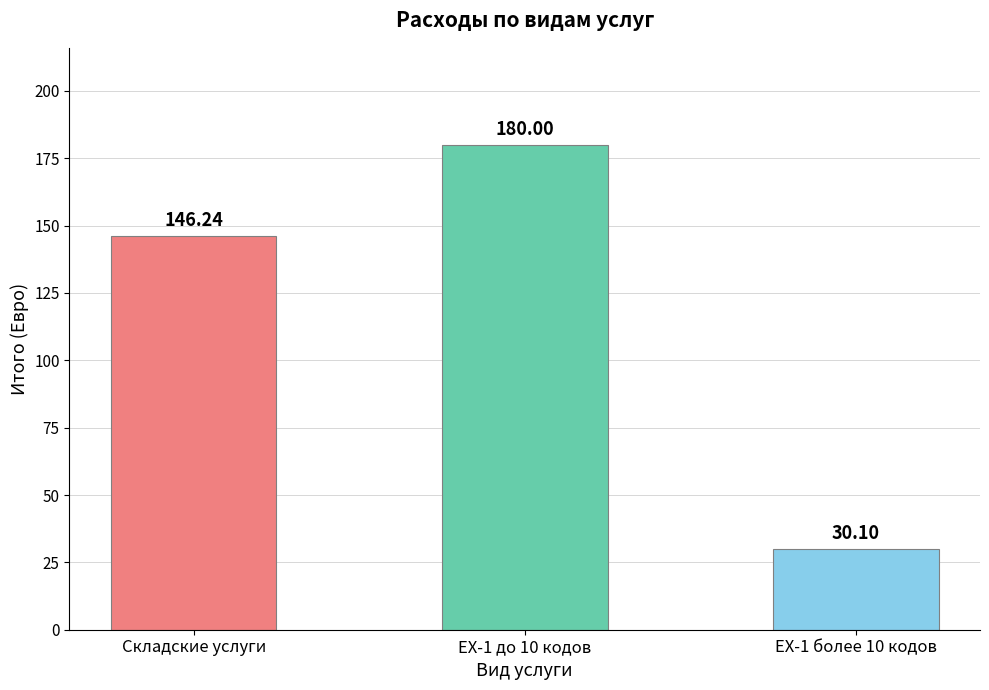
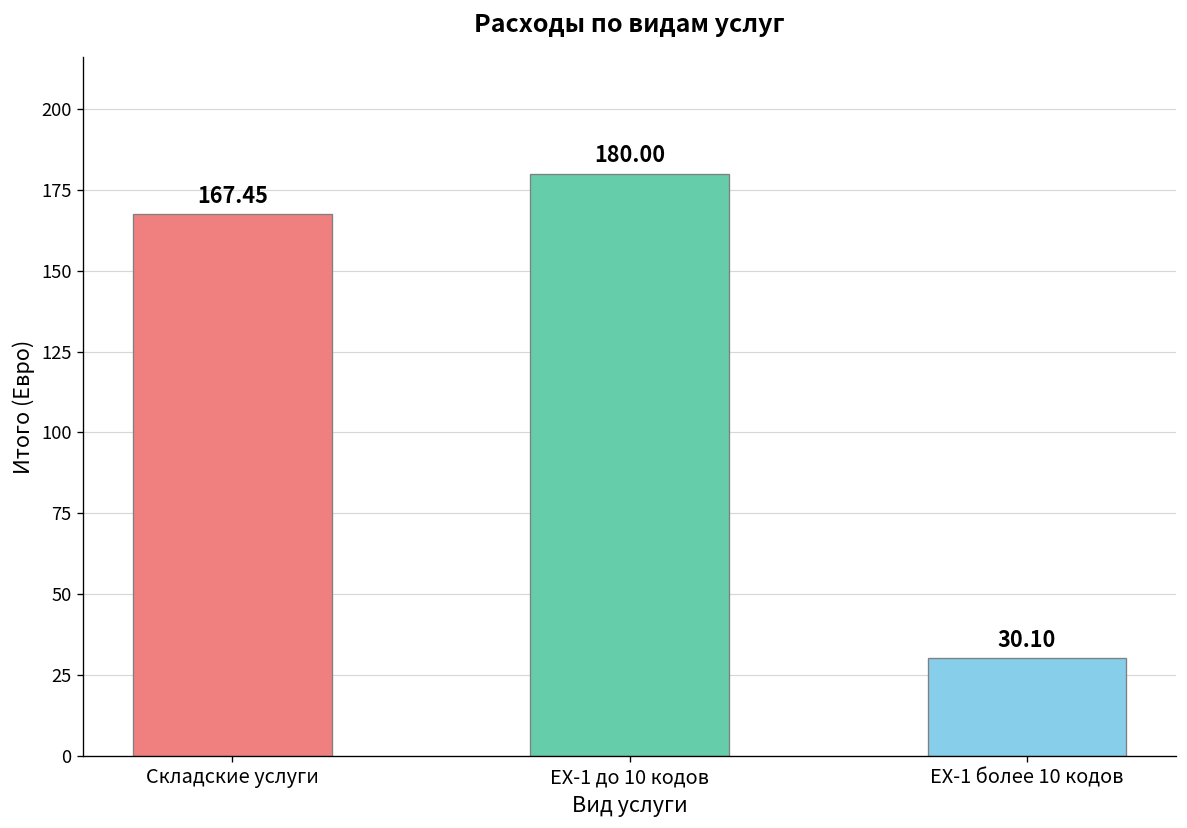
Складские услуги: 146.24 -> 167.45
